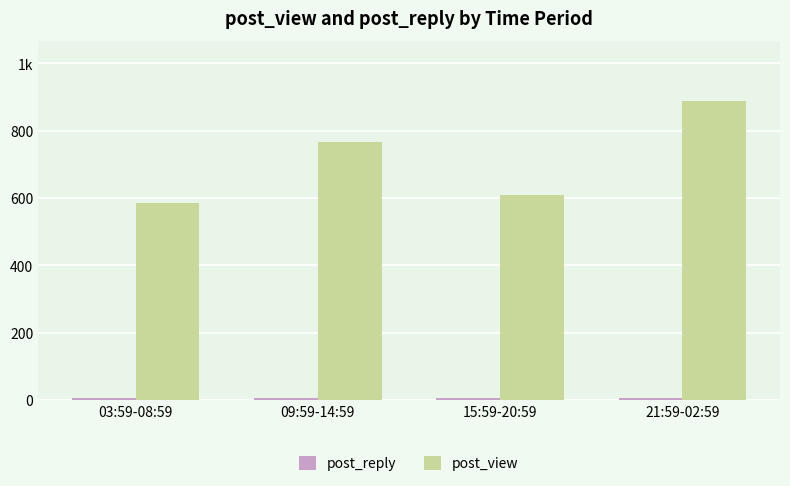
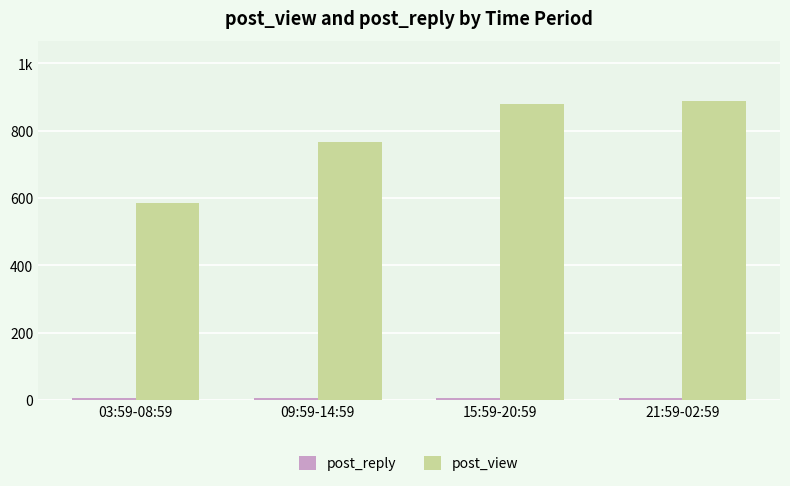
post_view, 15:59-20:59: 610 -> 880
